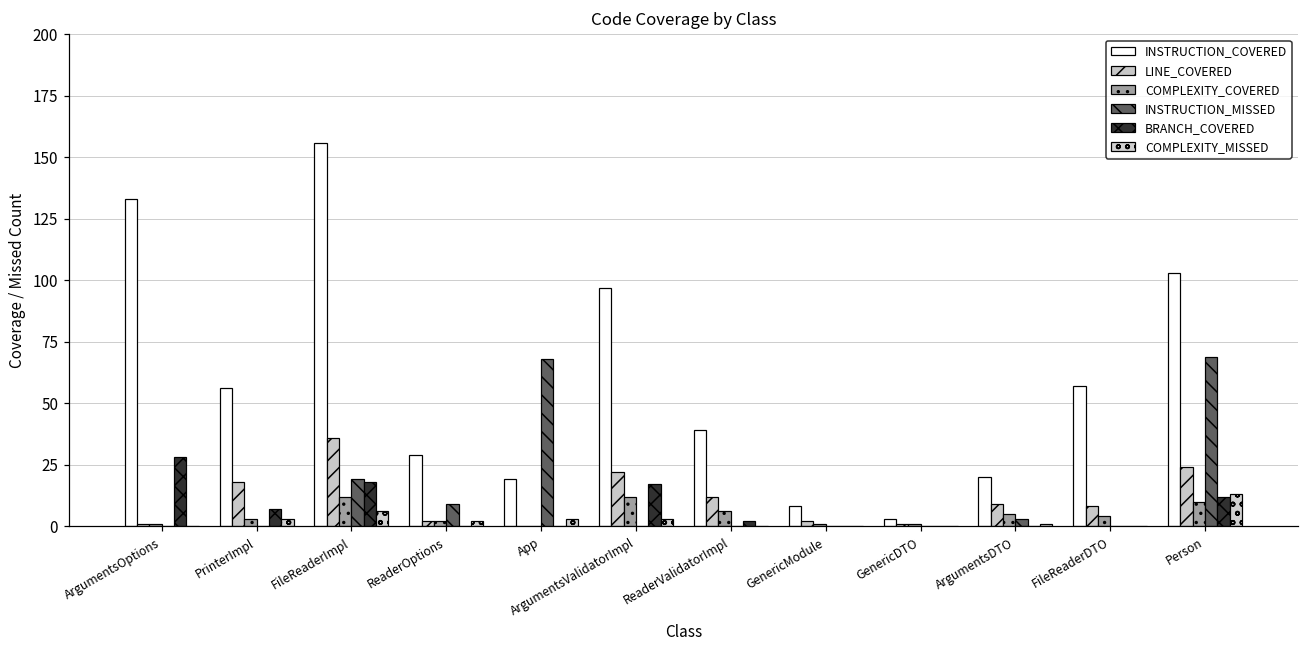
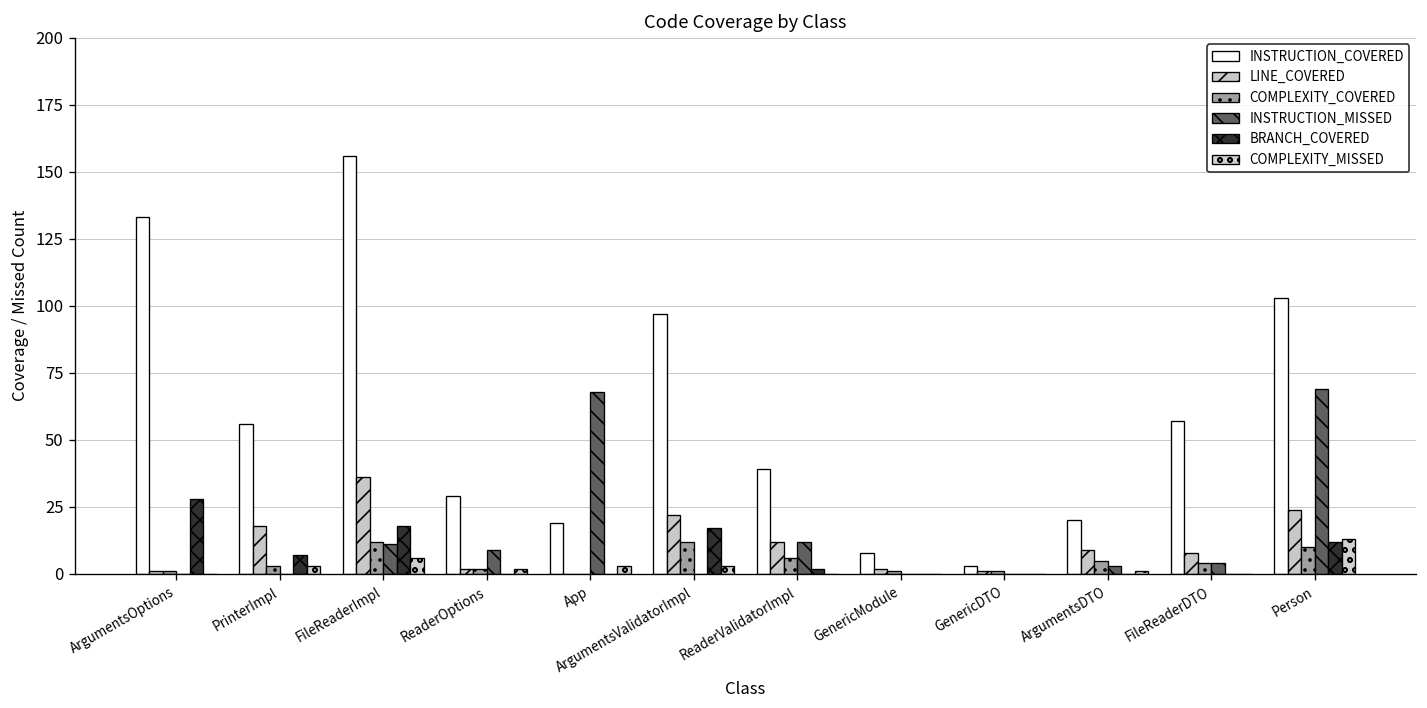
INSTRUCTION_MISSED, FileReaderImpl: 19 -> 11
INSTRUCTION_MISSED, ReaderValidatorImpl: 0 -> 12
INSTRUCTION_MISSED, FileReaderDTO: 0 -> 4
